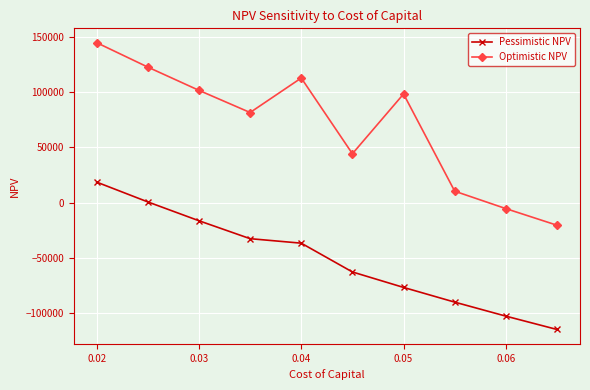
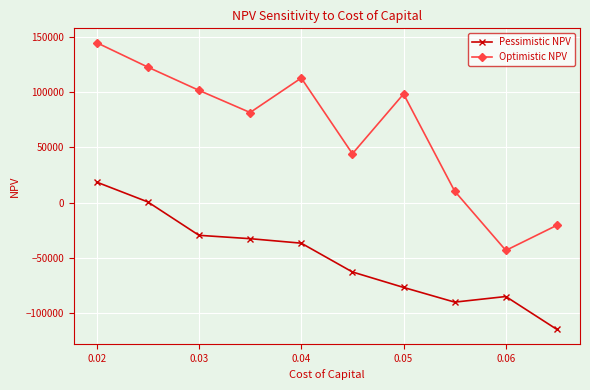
Pessimistic NPV, 0.03: -16000 -> -30000
Pessimistic NPV, 0.06: -103000 -> -85000
Optimistic NPV, 0.06: -5000 -> -43000
